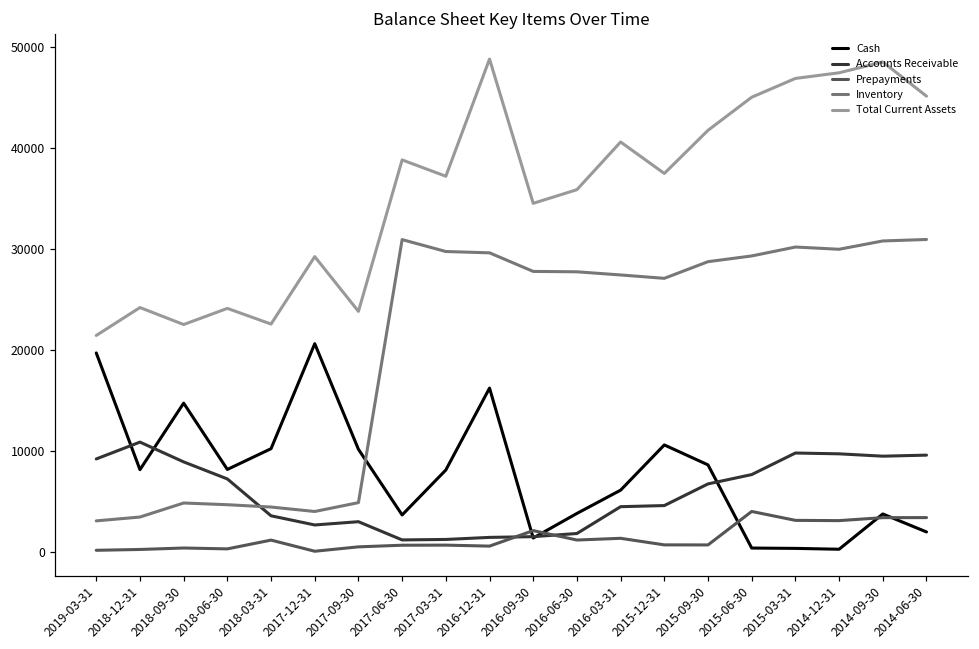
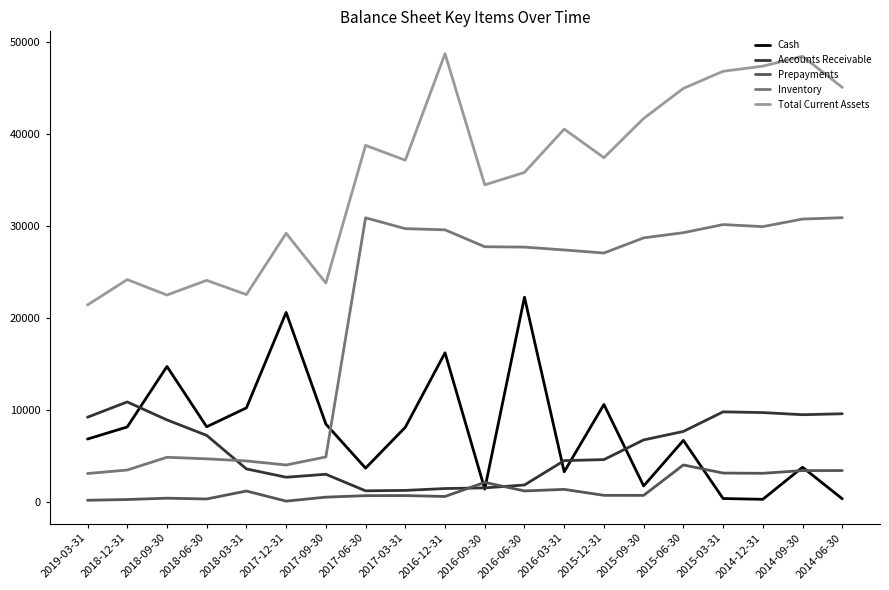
Cash, 2019-03-31: 20000 -> 7000
Cash, 2017-09-30: 10000 -> 8000
Cash, 2016-06-30: 4000 -> 22000
Cash, 2016-03-31: 6000 -> 3000
Cash, 2015-09-30: 9000 -> 2000
Cash, 2015-06-30: 0 -> 7000
Cash, 2014-06-30: 2000 -> 0
